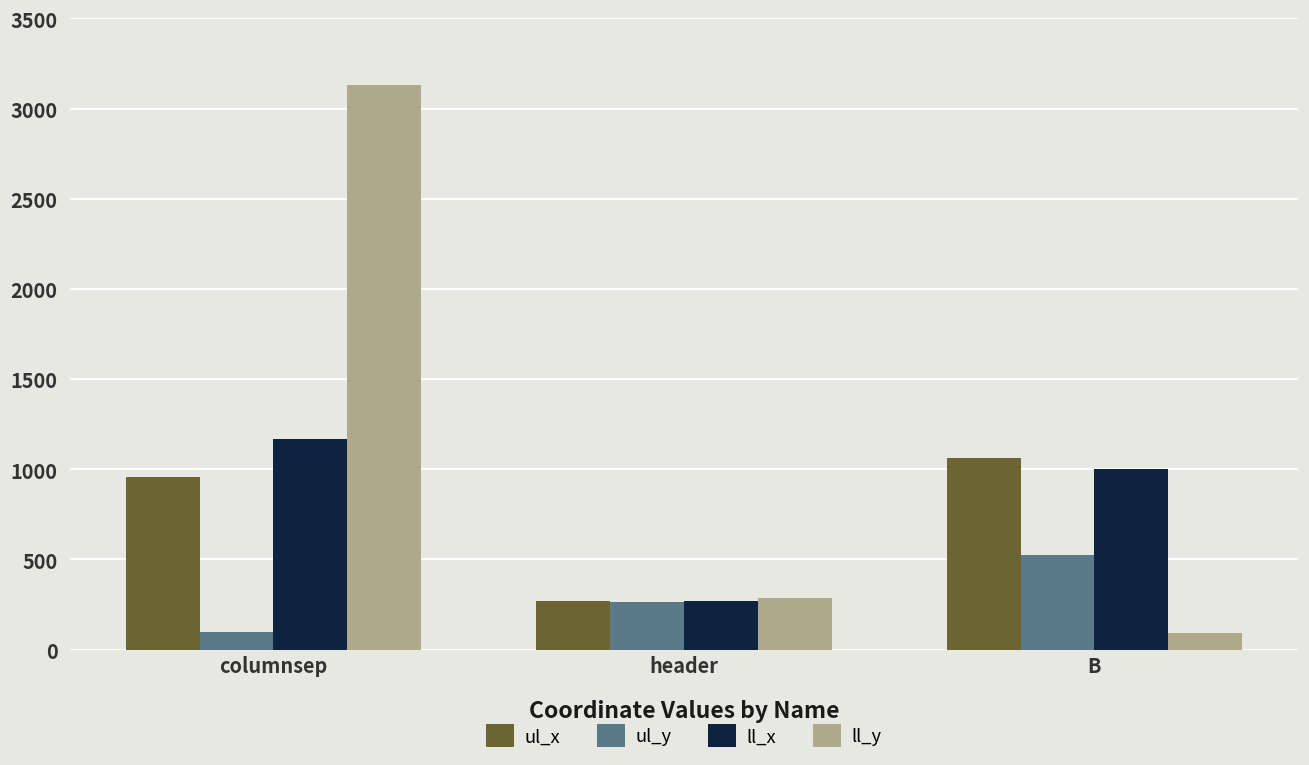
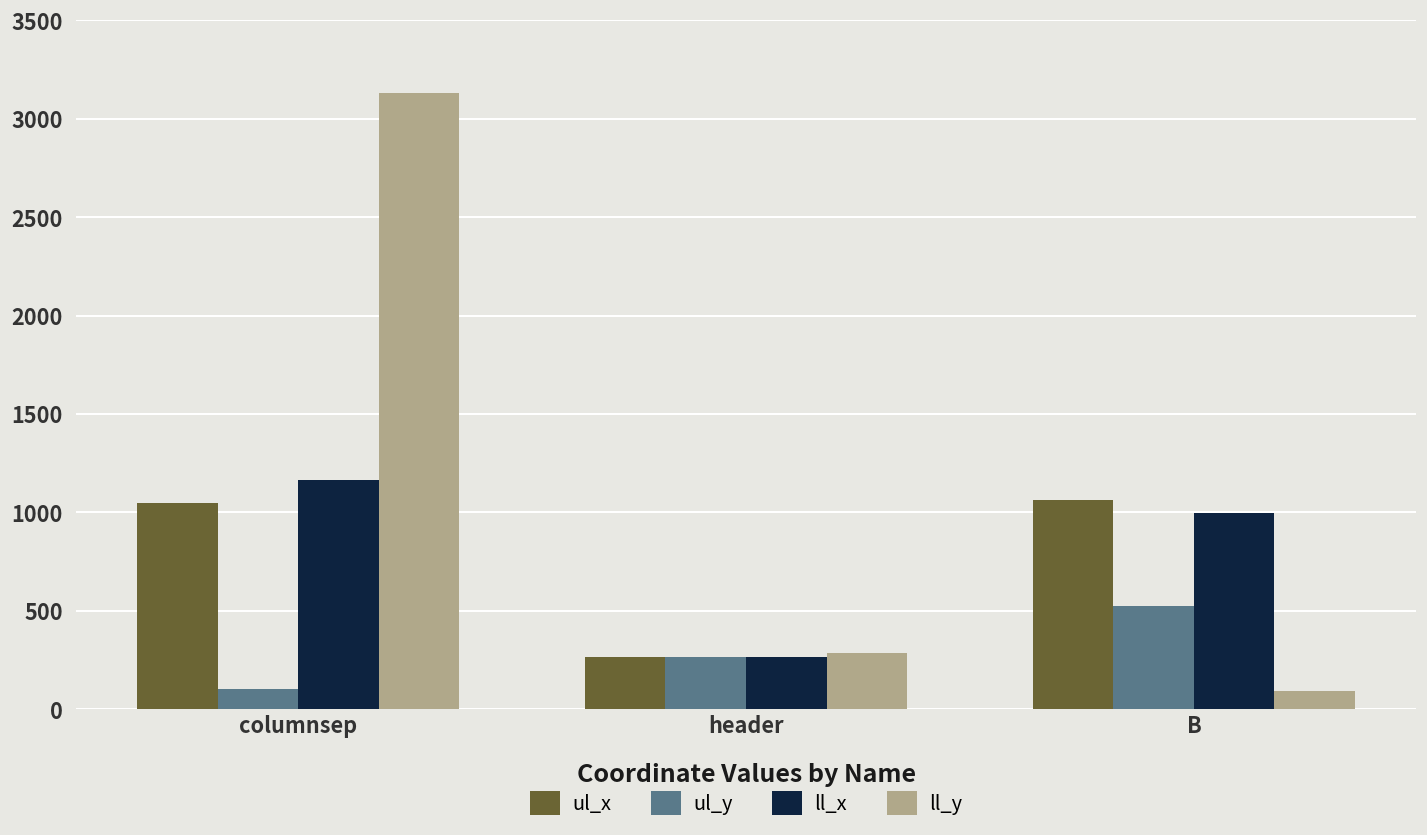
ul_x, columnsep: 960 -> 1050
